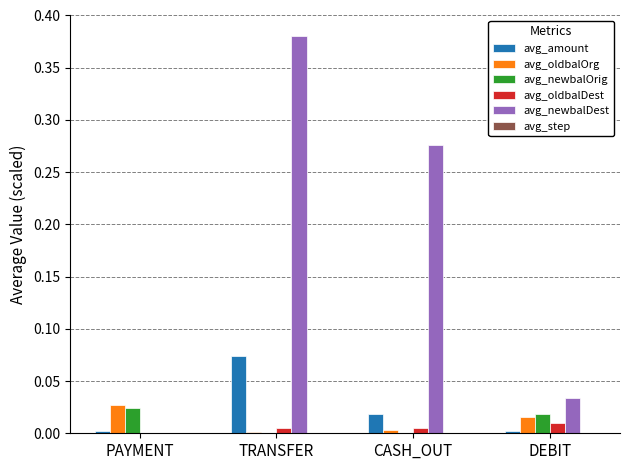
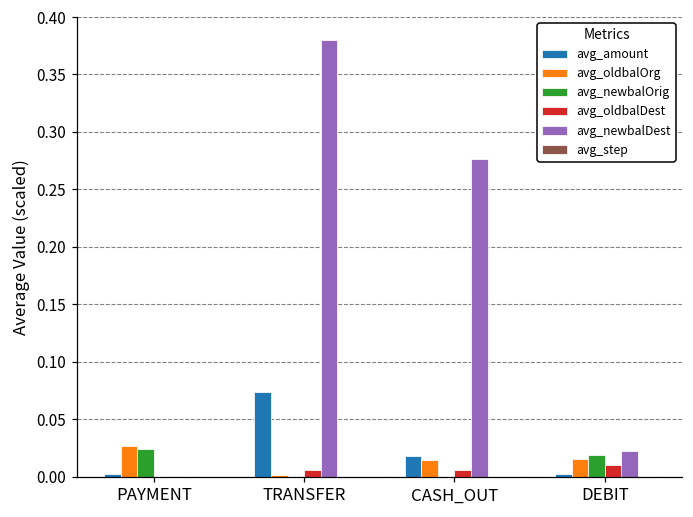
avg_oldbalOrg, CASH_OUT: 0.003 -> 0.014
avg_newbalDest, DEBIT: 0.034 -> 0.023
